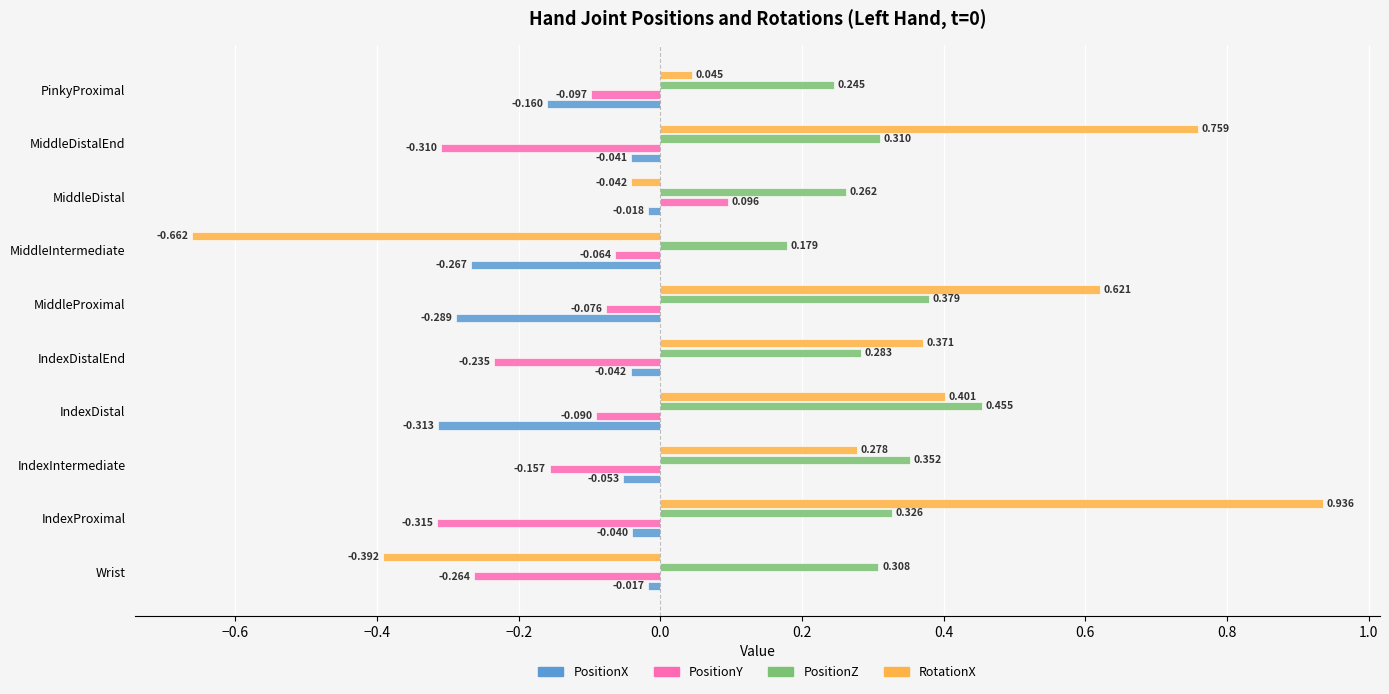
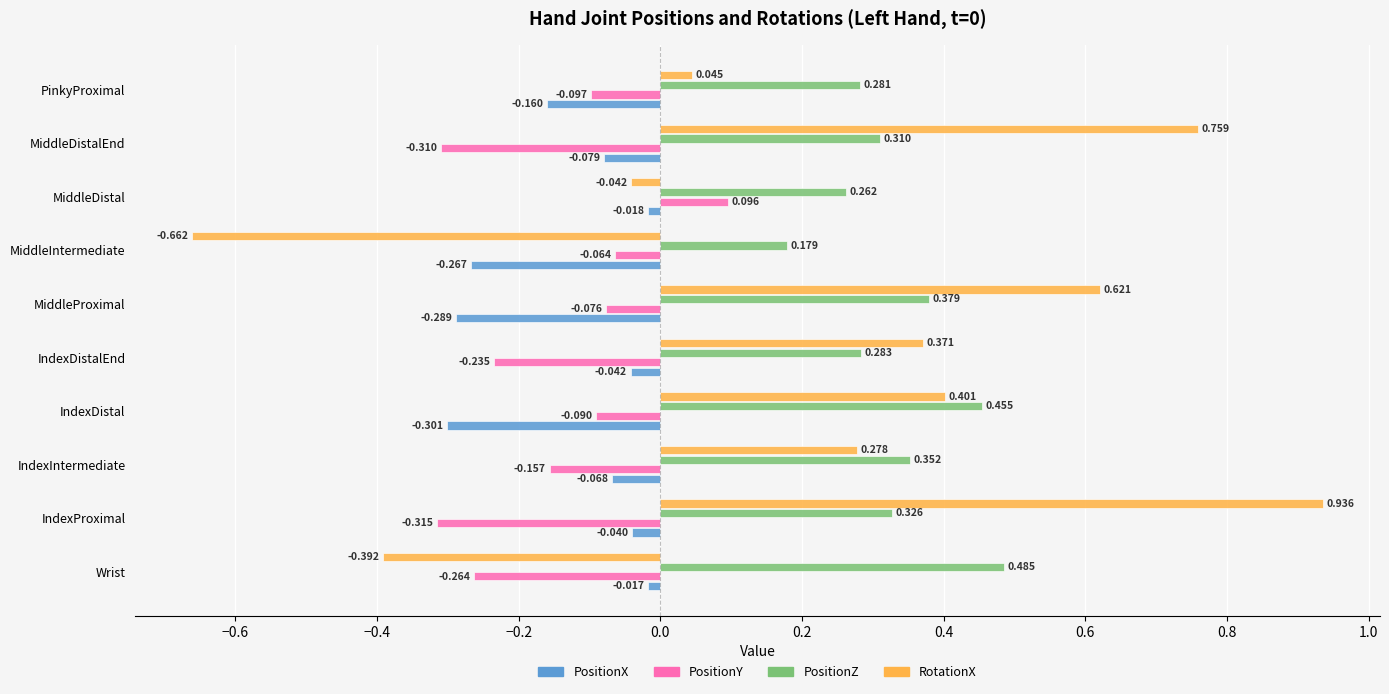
PositionZ, PinkyProximal: 0.245 -> 0.281
PositionX, MiddleDistalEnd: -0.041 -> -0.079
PositionX, IndexDistal: -0.313 -> -0.301
PositionX, IndexIntermediate: -0.053 -> -0.068
PositionZ, Wrist: 0.308 -> 0.485
